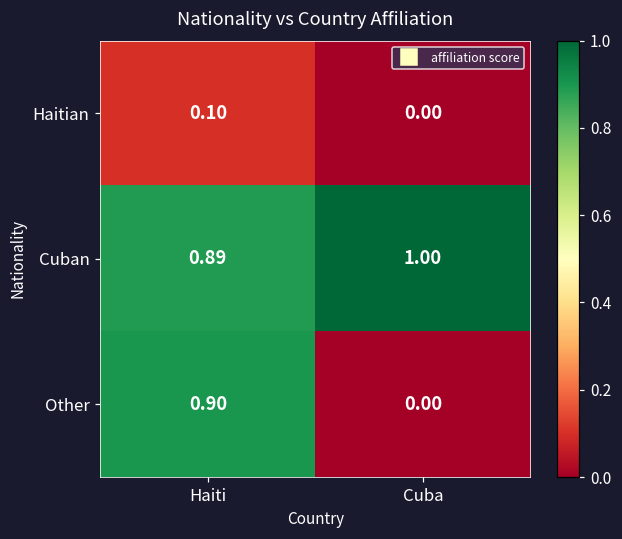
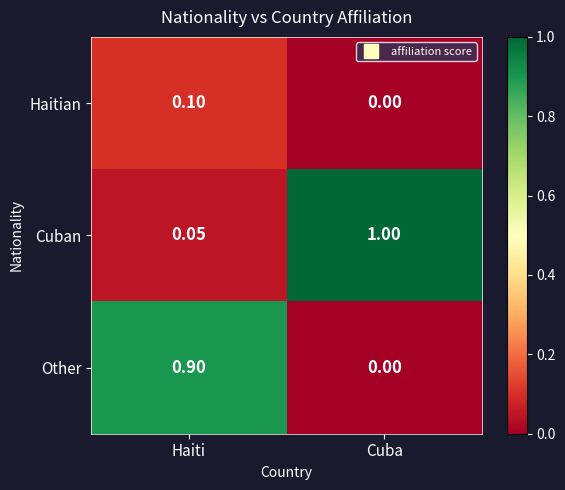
Cuban, Haiti: 0.89 -> 0.05
